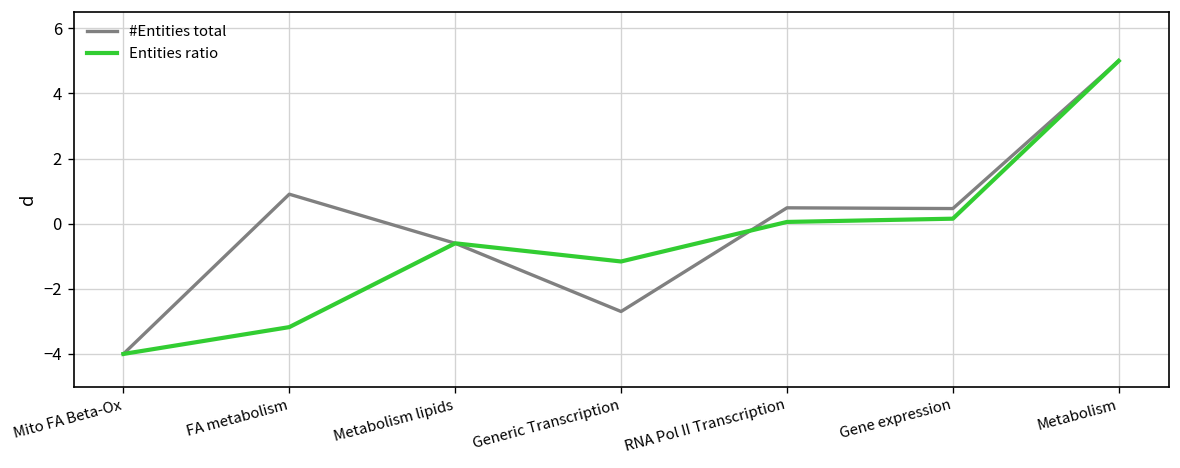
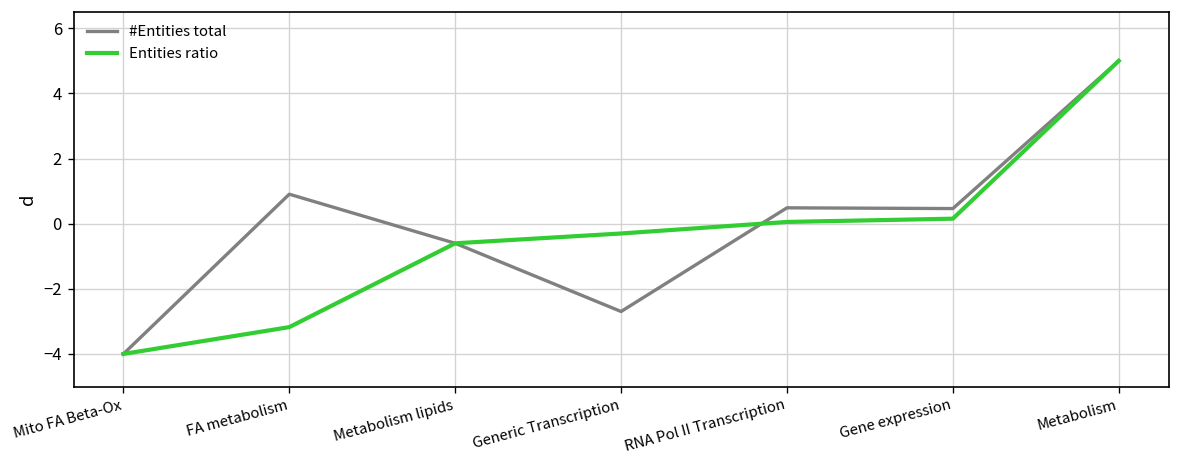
Entities ratio, Generic Transcription: -1.2 -> -0.3
